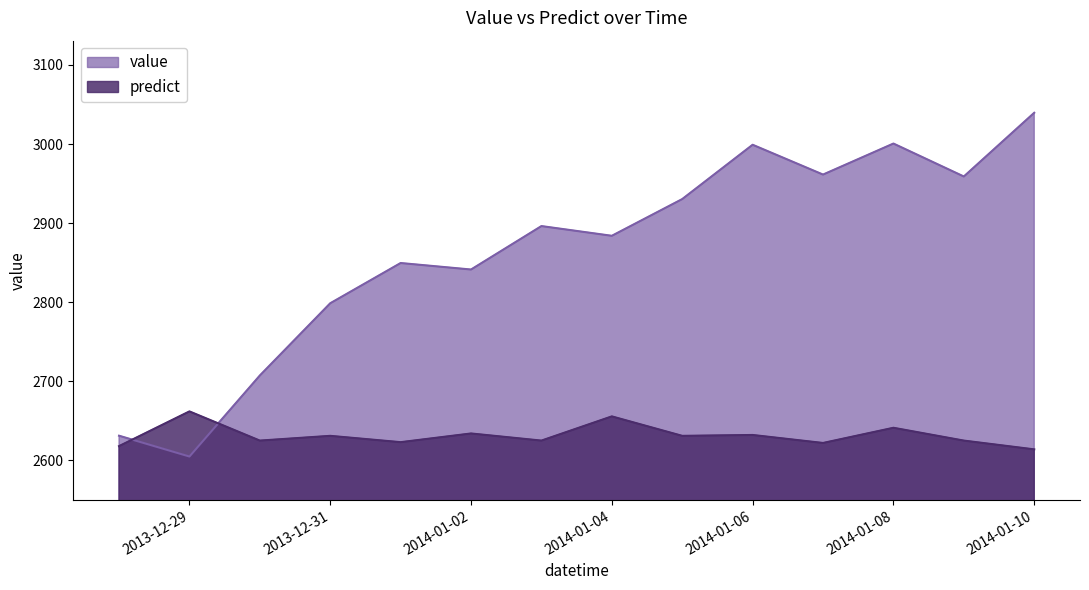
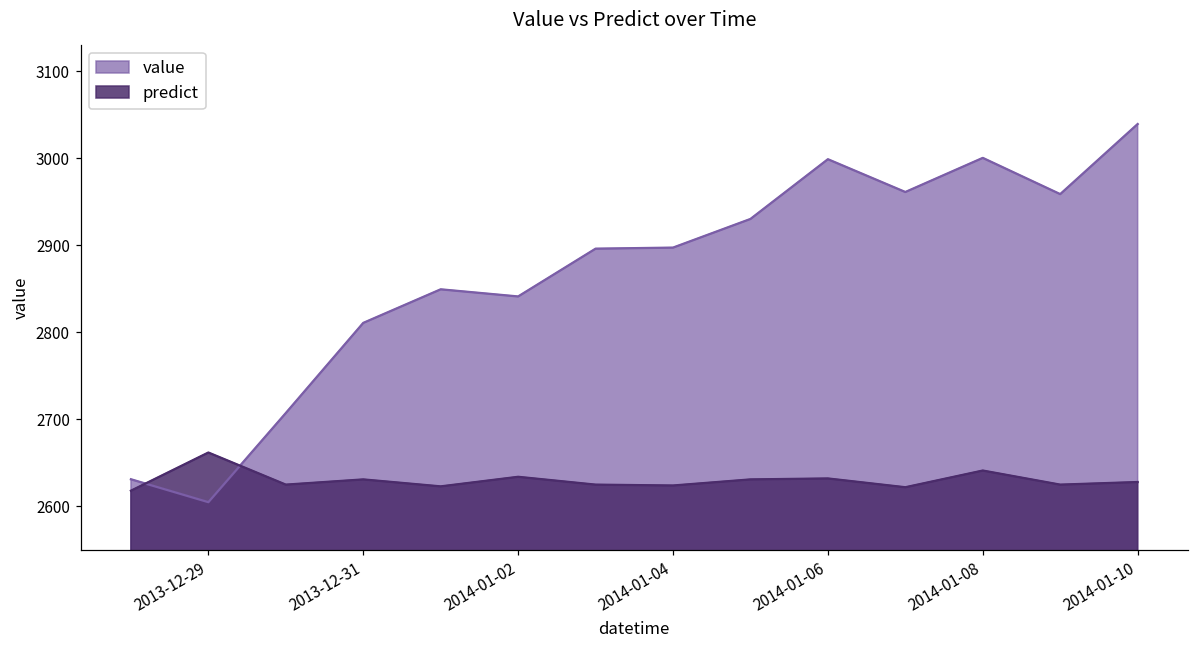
value, 2013-12-31: 2800 -> 2810
value, 2014-01-04: 2880 -> 2900
predict, 2014-01-04: 2660 -> 2620
predict, 2014-01-10: 2610 -> 2630
